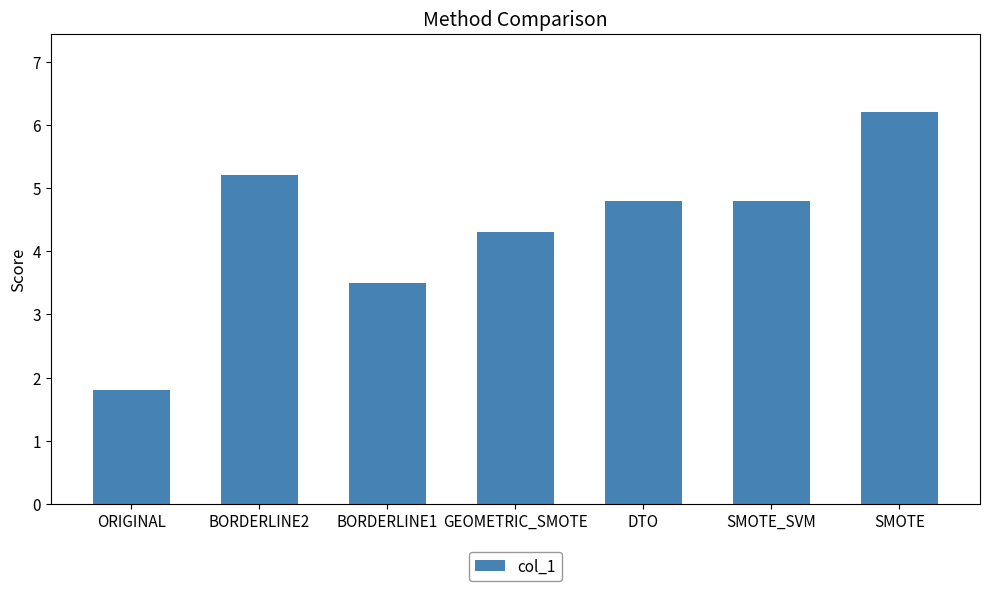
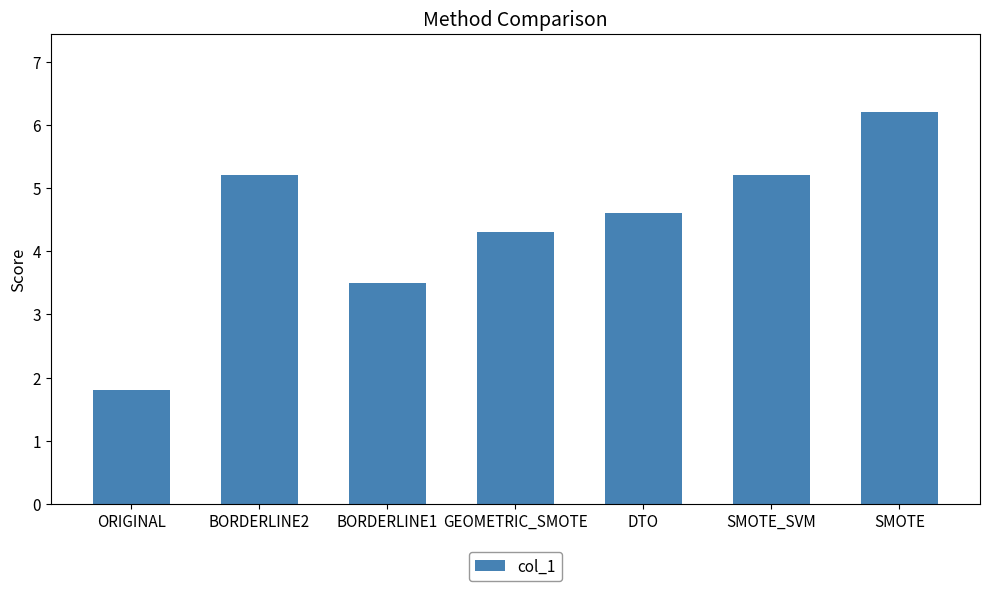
DTO: 4.8 -> 4.6
SMOTE_SVM: 4.8 -> 5.2
